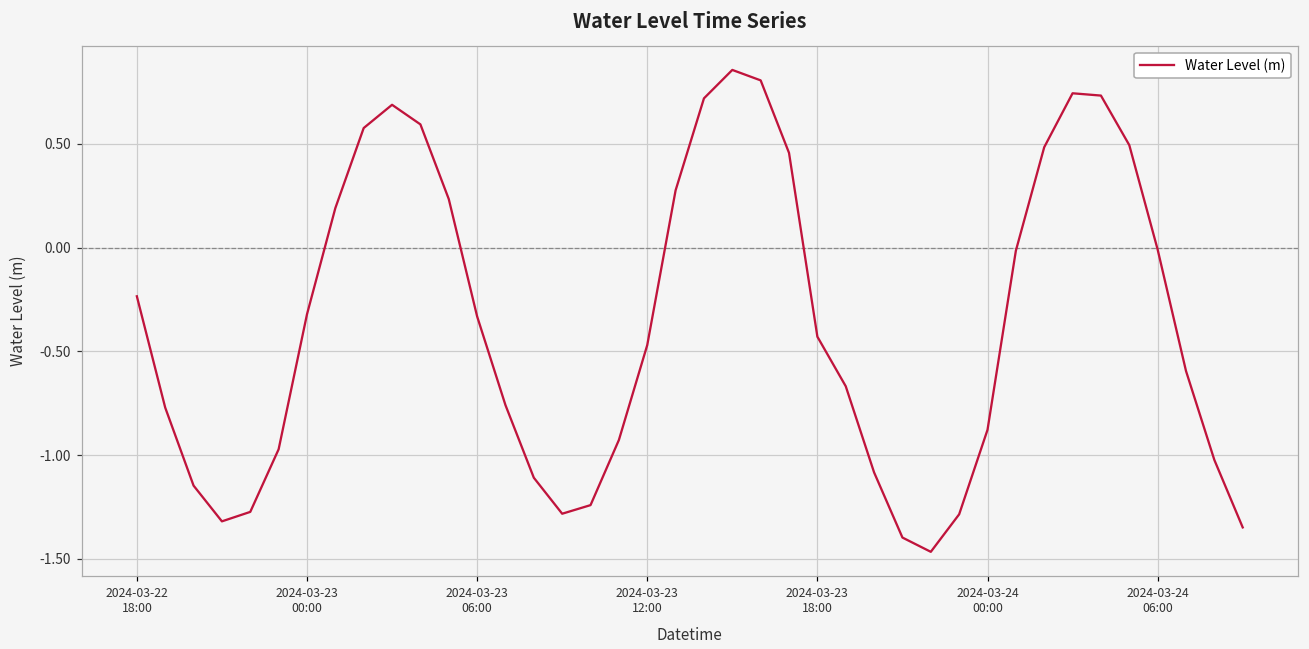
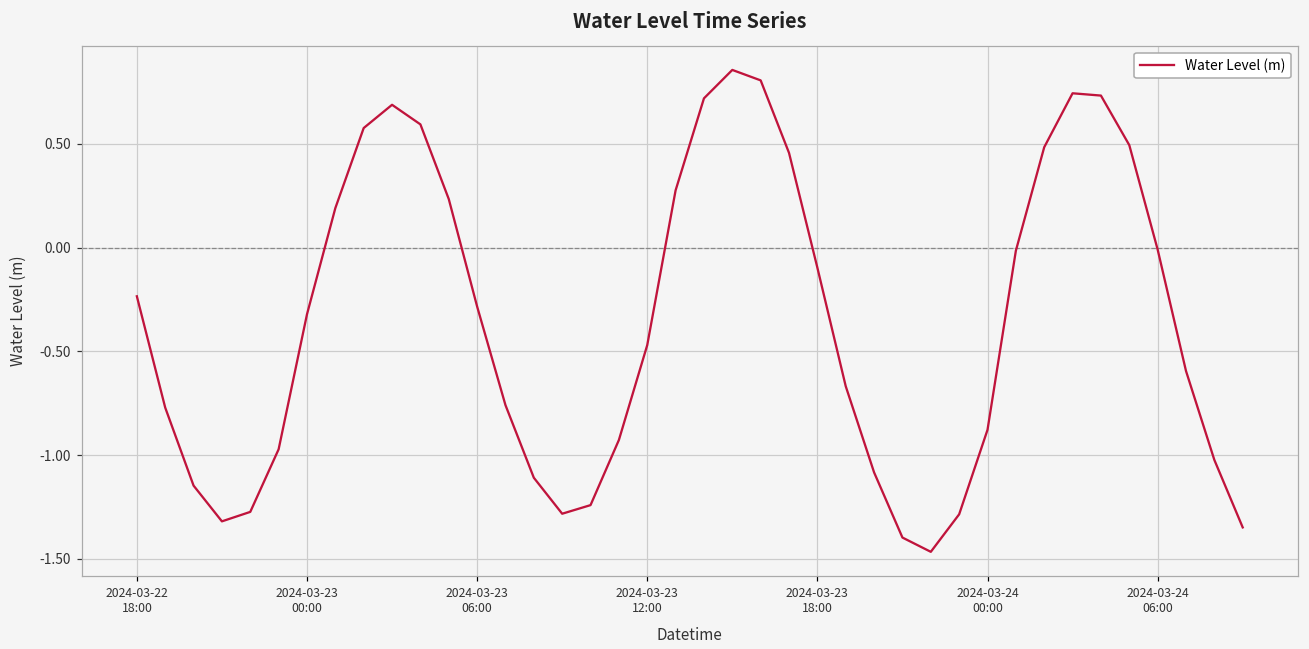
2024-03-23 06:00: -0.33 -> -0.28
2024-03-23 18:00: -0.43 -> -0.10
